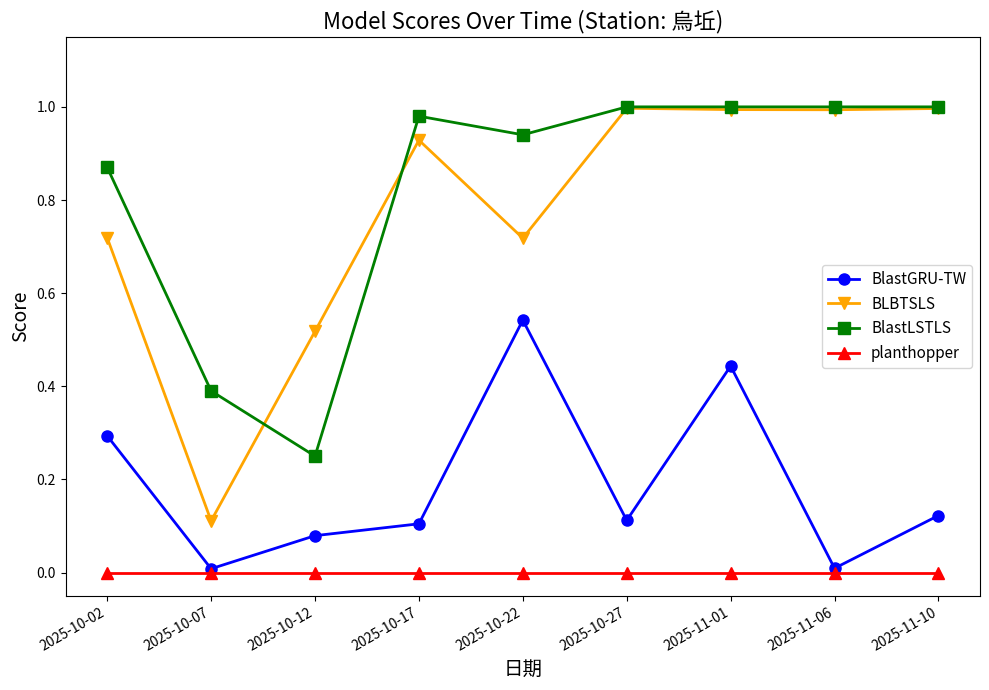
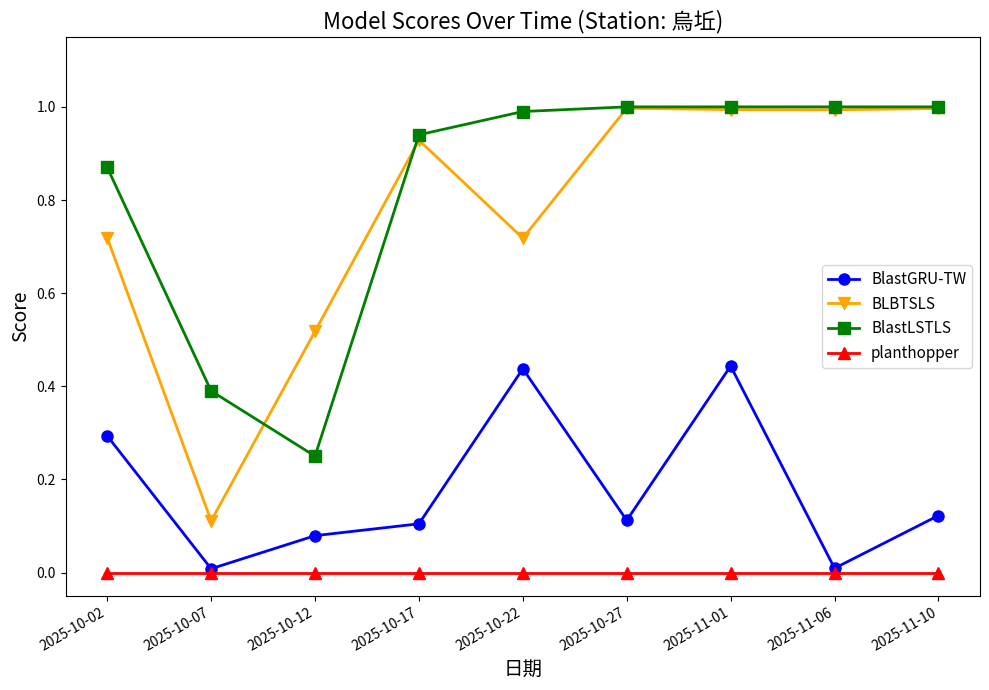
BlastLSTLS, 2025-10-17: 0.98 -> 0.94
BlastGRU-TW, 2025-10-22: 0.54 -> 0.44
BlastLSTLS, 2025-10-22: 0.94 -> 0.99
